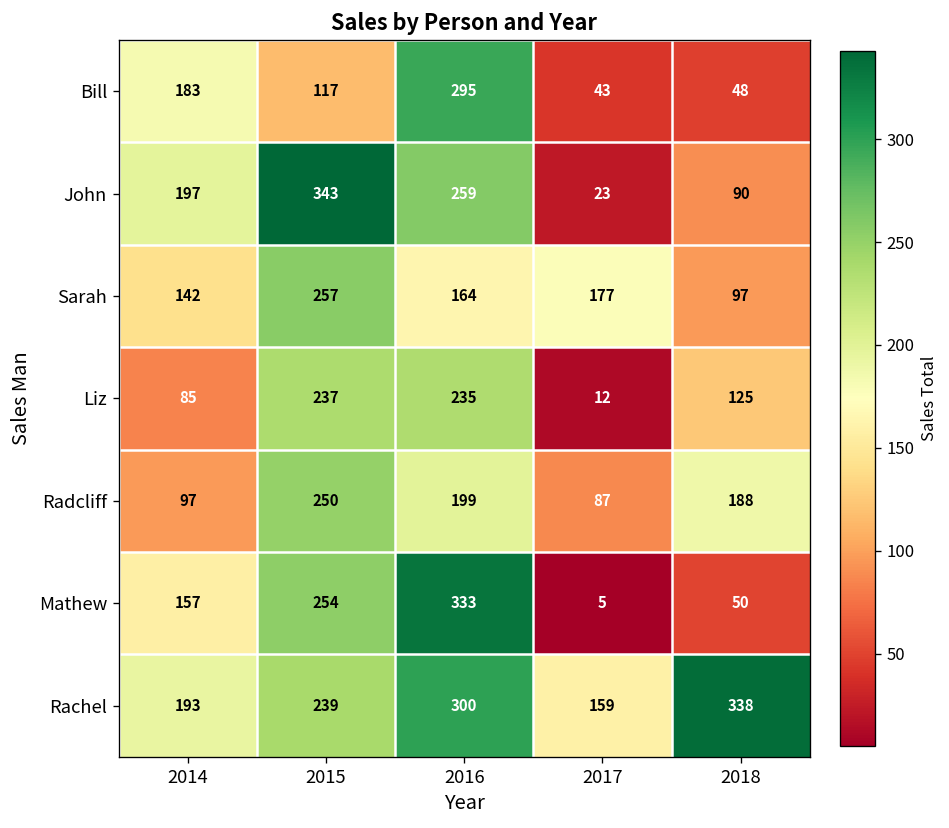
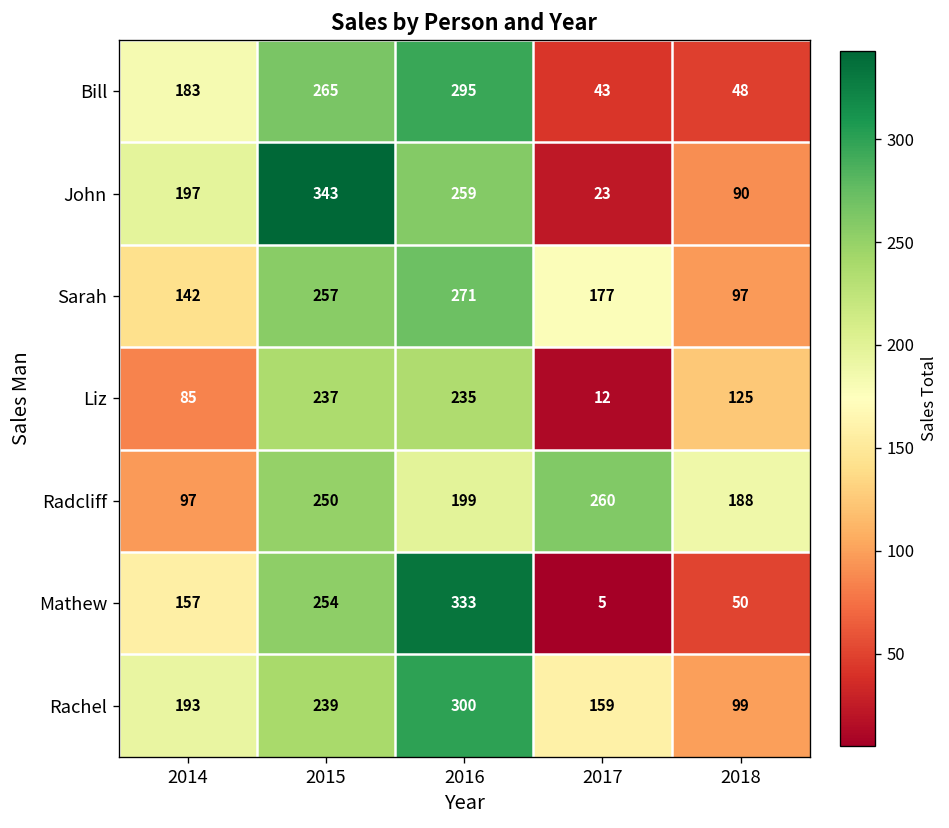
Bill, 2015: 117 -> 265
Sarah, 2016: 164 -> 271
Radcliff, 2017: 87 -> 260
Rachel, 2018: 338 -> 99
